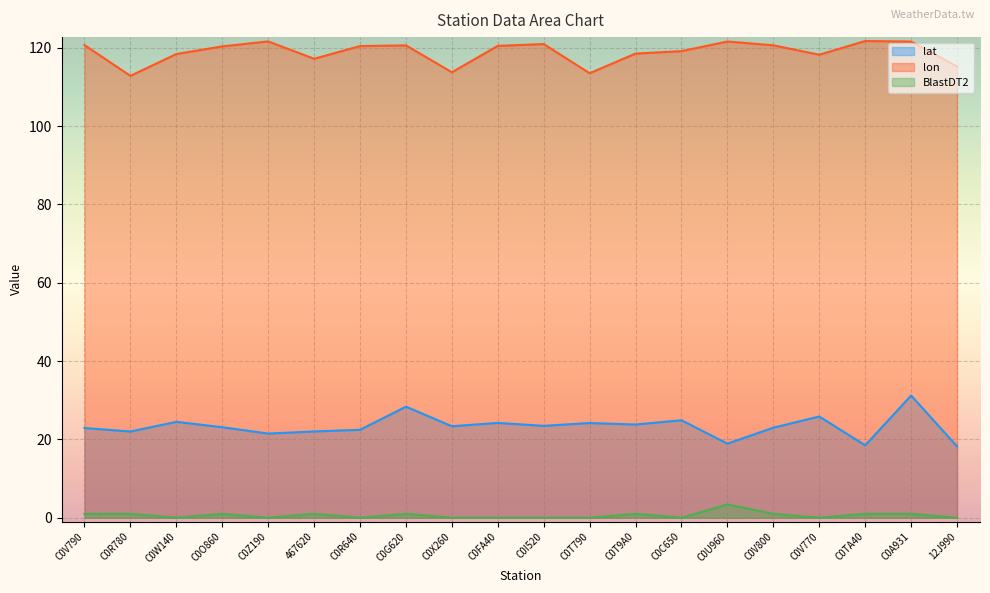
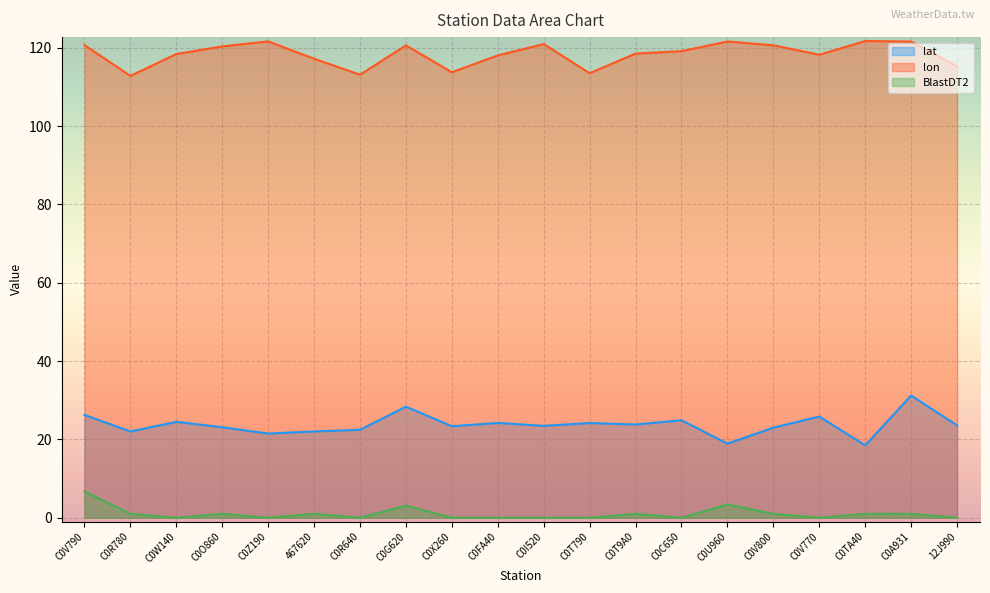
lat, C0V790: 23 -> 26
BlastDT2, C0V790: 1 -> 7
lon, C0R640: 120 -> 113
BlastDT2, C0G620: 1 -> 3
lon, C0FA40: 120 -> 118
lat, 12J990: 18 -> 24
